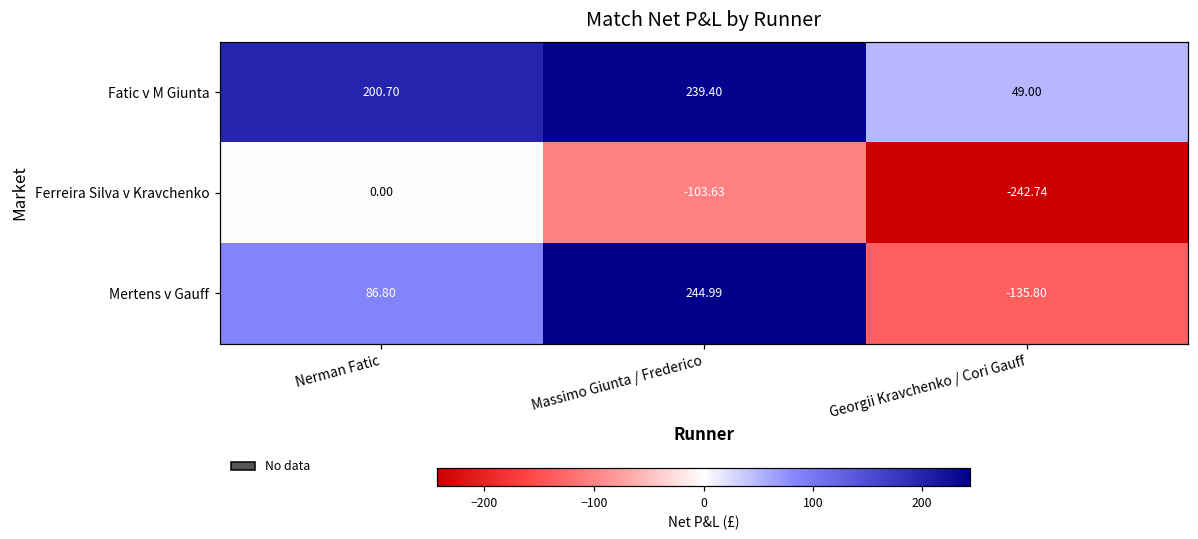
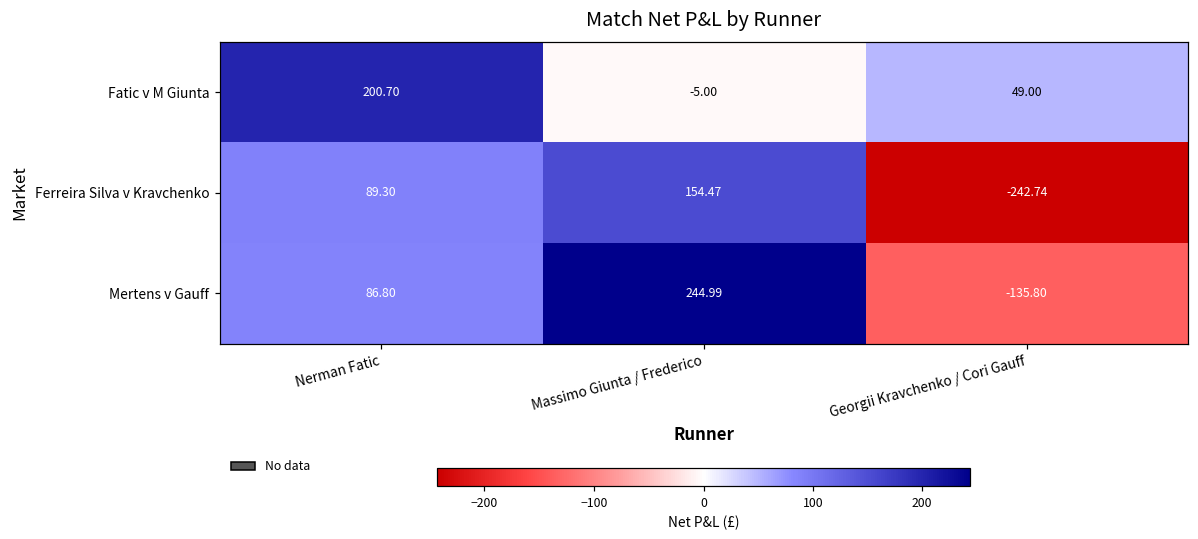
Fatic v M Giunta, Massimo Giunta / Frederico: 239.40 -> -5.00
Ferreira Silva v Kravchenko, Nerman Fatic: 0.00 -> 89.30
Ferreira Silva v Kravchenko, Massimo Giunta / Frederico: -103.63 -> 154.47
